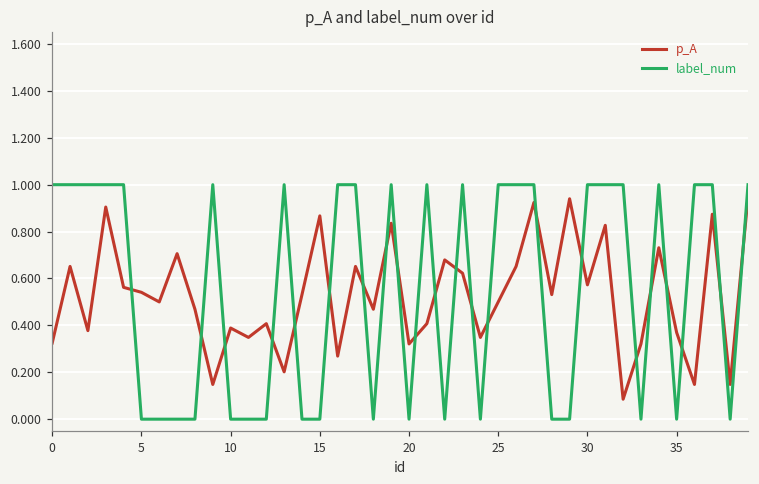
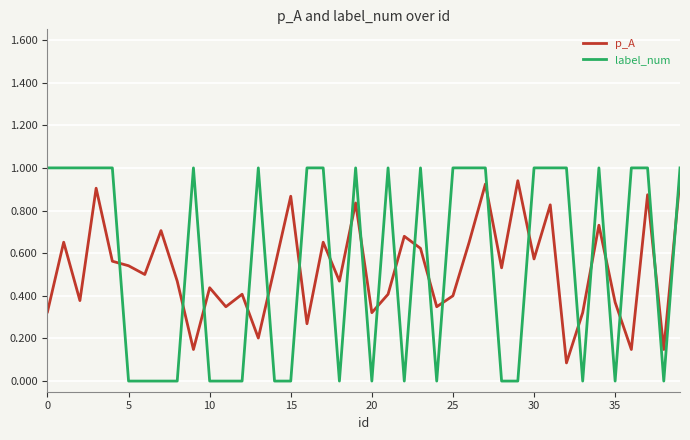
p_A, 10: 0.39 -> 0.44
p_A, 25: 0.5 -> 0.4
